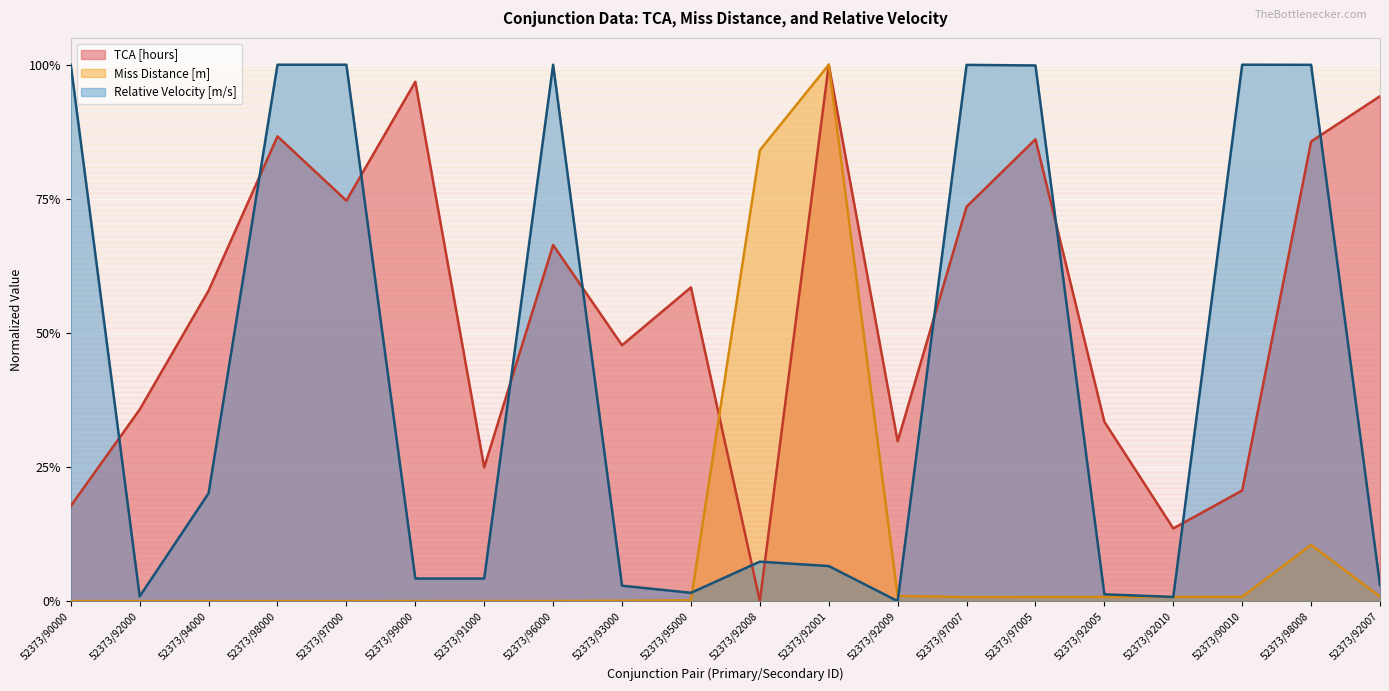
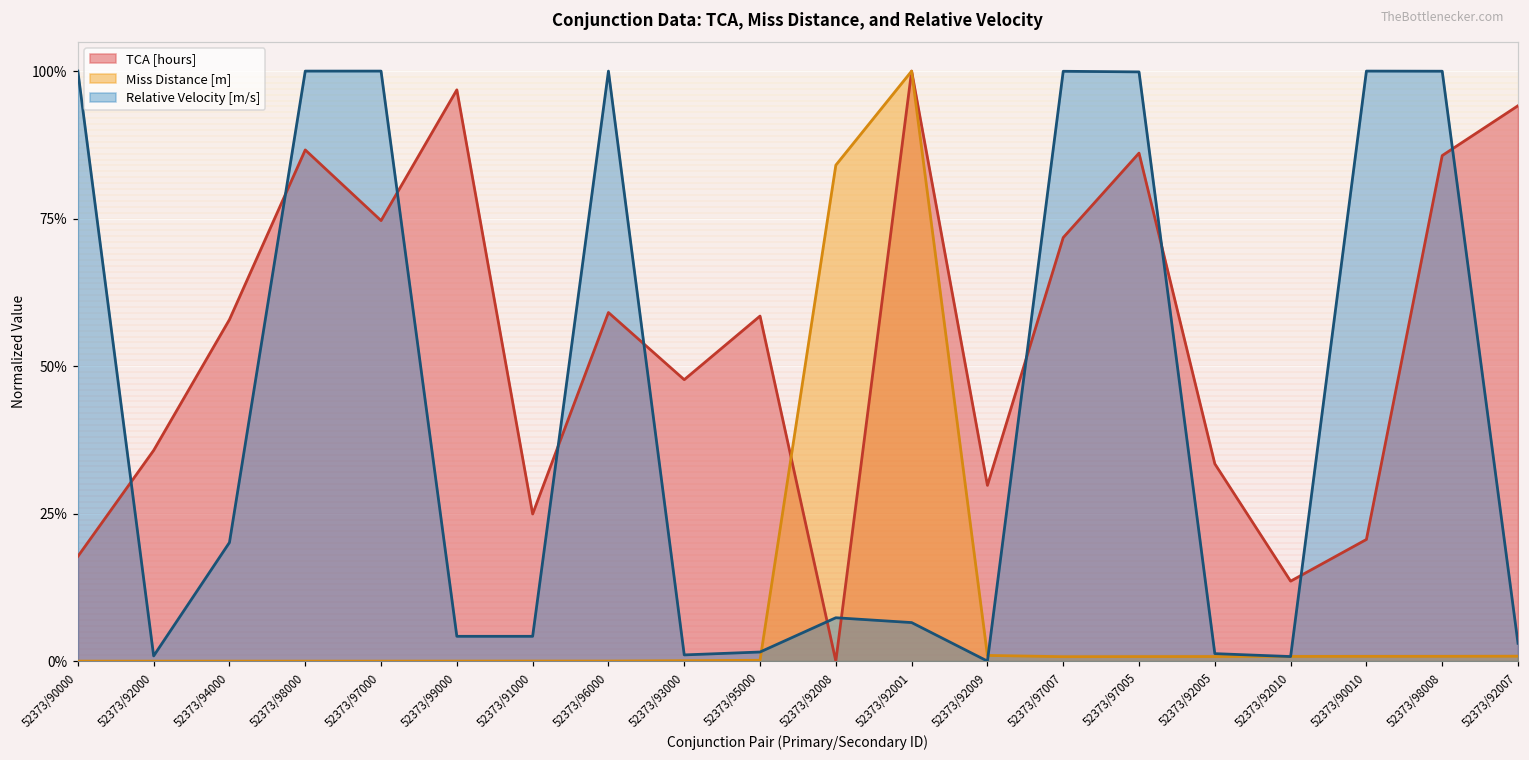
TCA [hours], 52373/96000: 66% -> 59%
Relative Velocity [m/s], 52373/93000: 3% -> 1%
TCA [hours], 52373/97007: 74% -> 72%
Miss Distance [m], 52373/98008: 10% -> 1%
